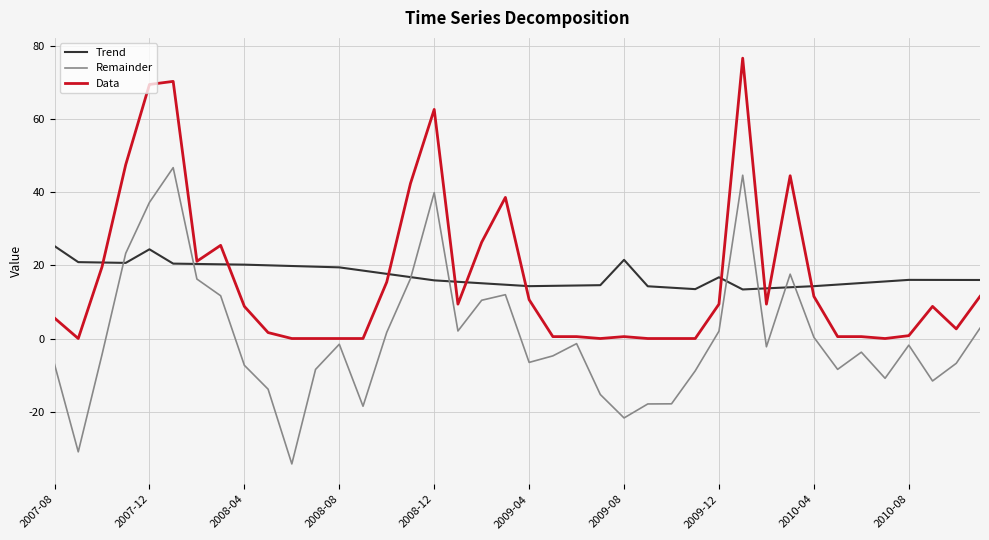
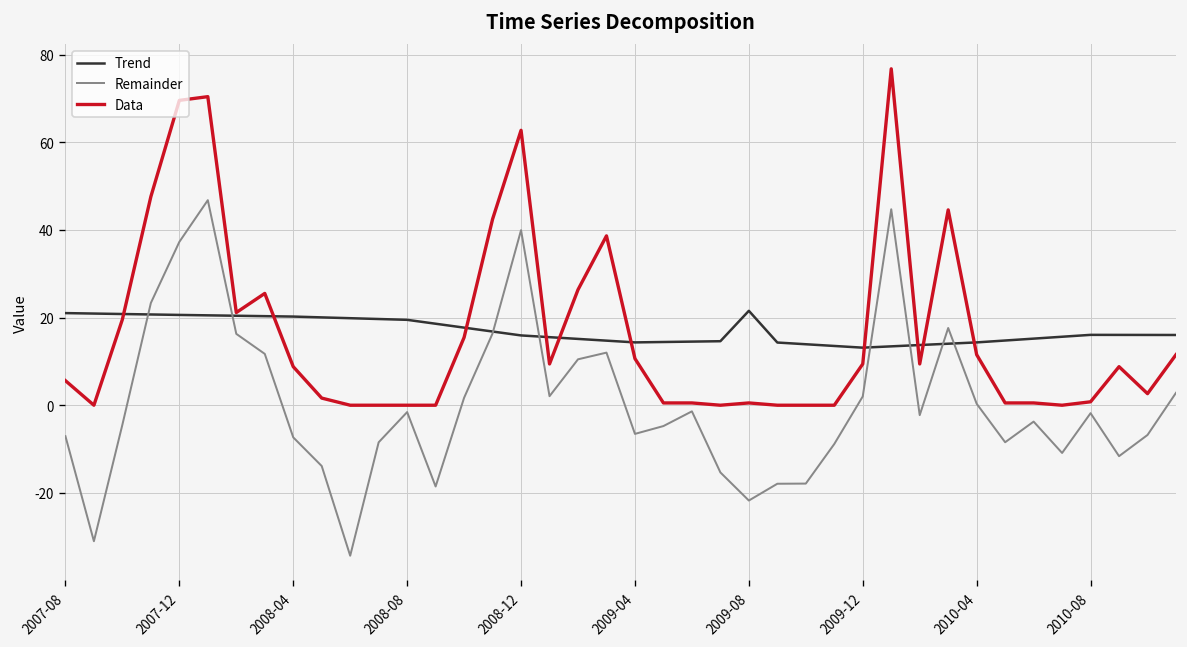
Trend, 2007-08: 25 -> 21
Trend, 2007-12: 24 -> 21
Trend, 2009-12: 17 -> 13
